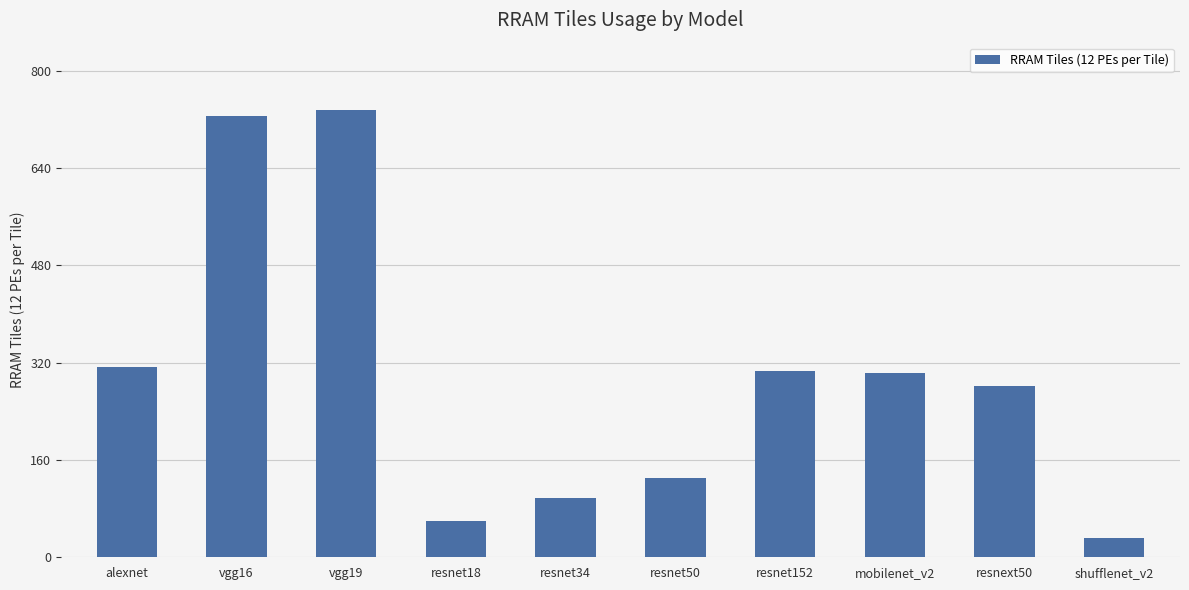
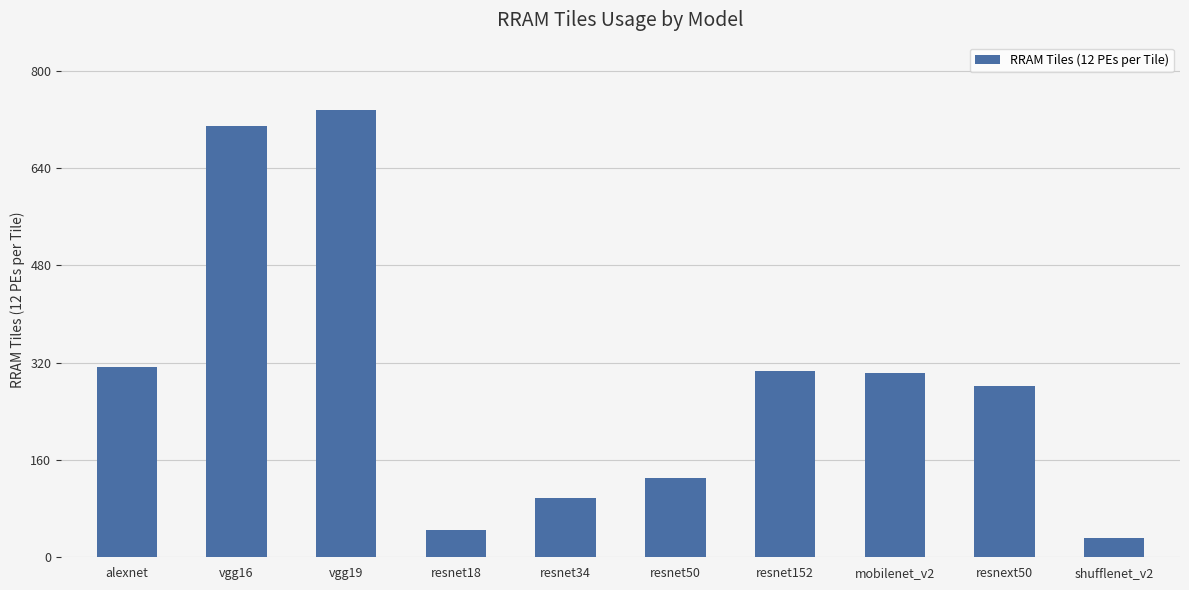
vgg16: 730 -> 710
resnet18: 60 -> 50
